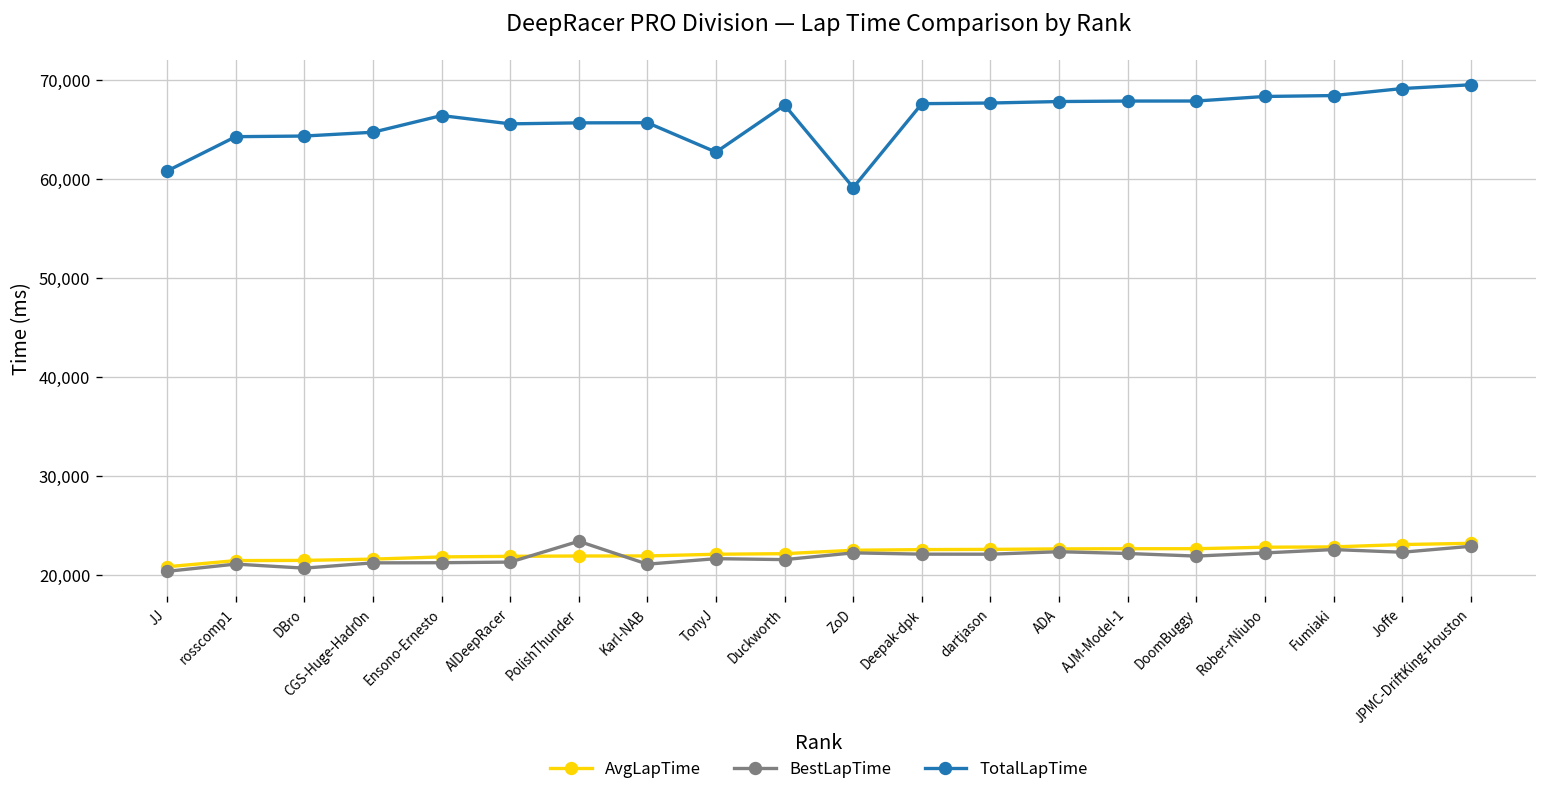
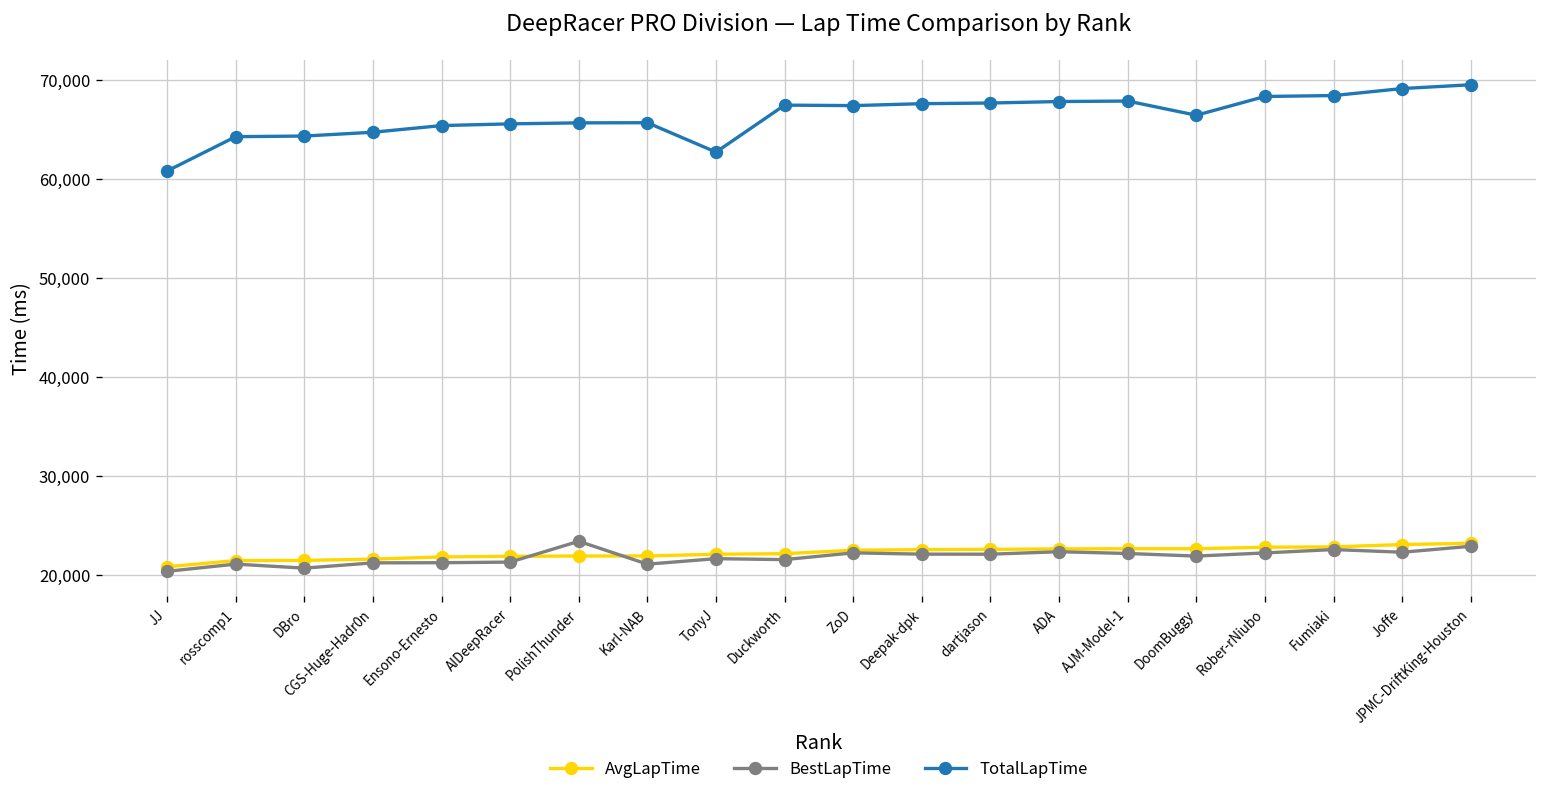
TotalLapTime, Ensono-Ernesto: 66,000 -> 65,000
TotalLapTime, ZoD: 59,000 -> 67,000
TotalLapTime, DoomBuggy: 68,000 -> 66,000
